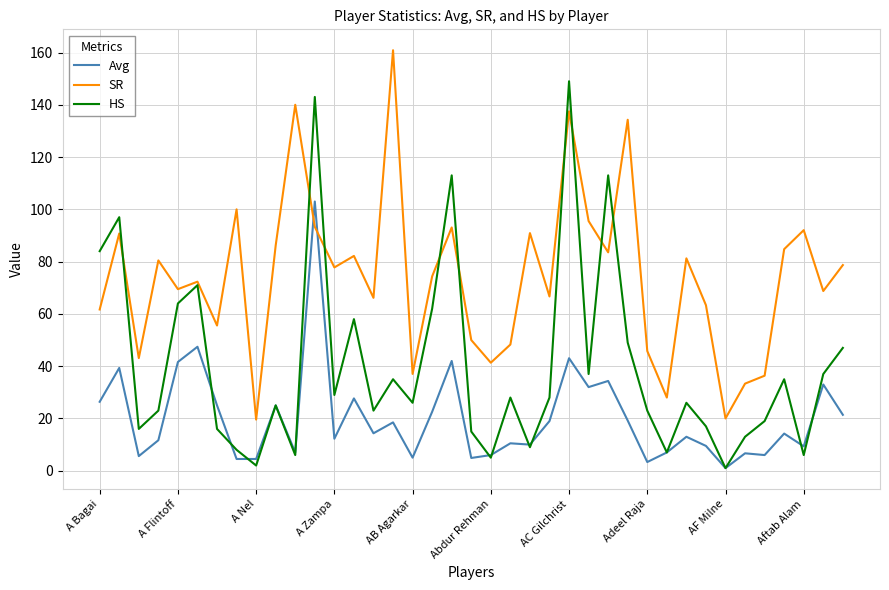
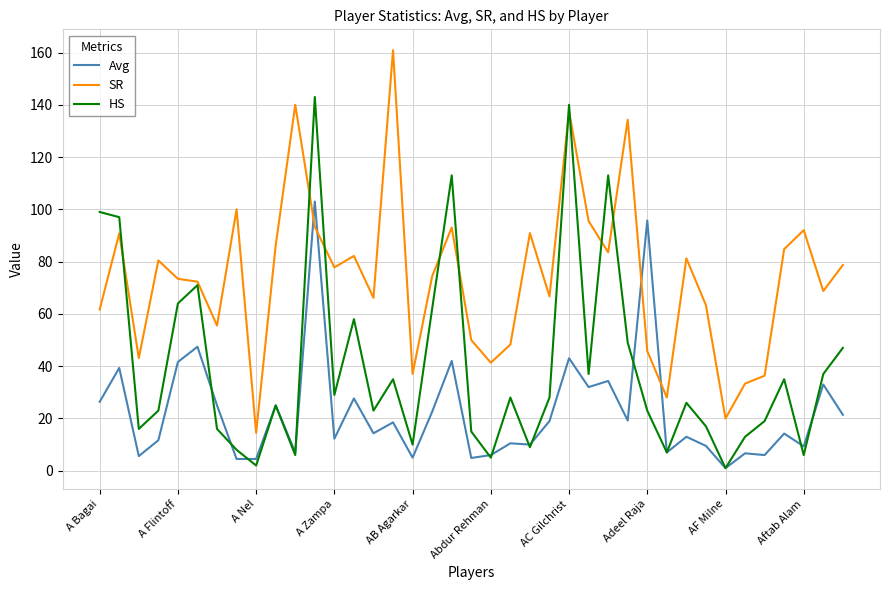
HS, A Bagai: 84 -> 99
SR, A Flintoff: 69 -> 73
SR, A Nel: 20 -> 14
HS, AB Agarkar: 26 -> 10
HS, AC Gilchrist: 149 -> 140
Avg, Adeel Raja: 3 -> 96
